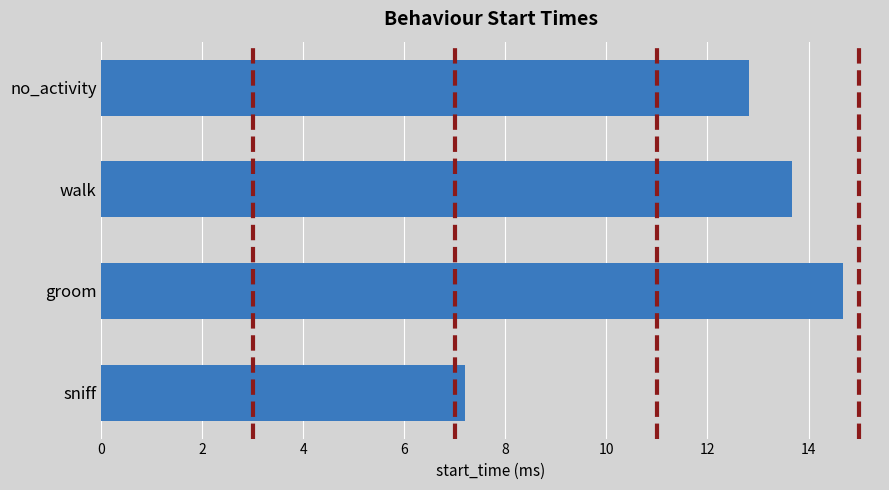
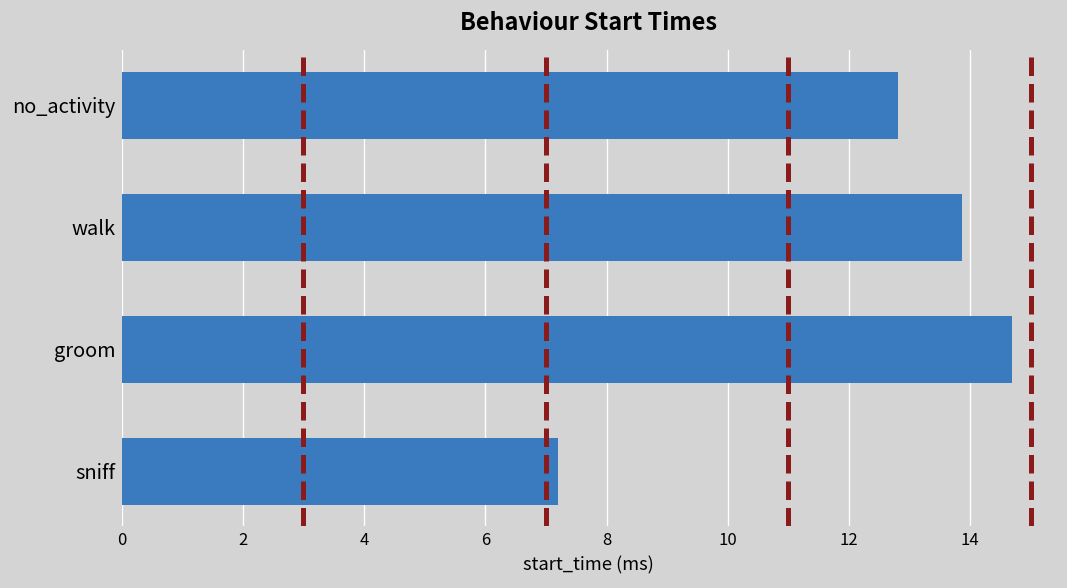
walk: 13.7 -> 13.9
